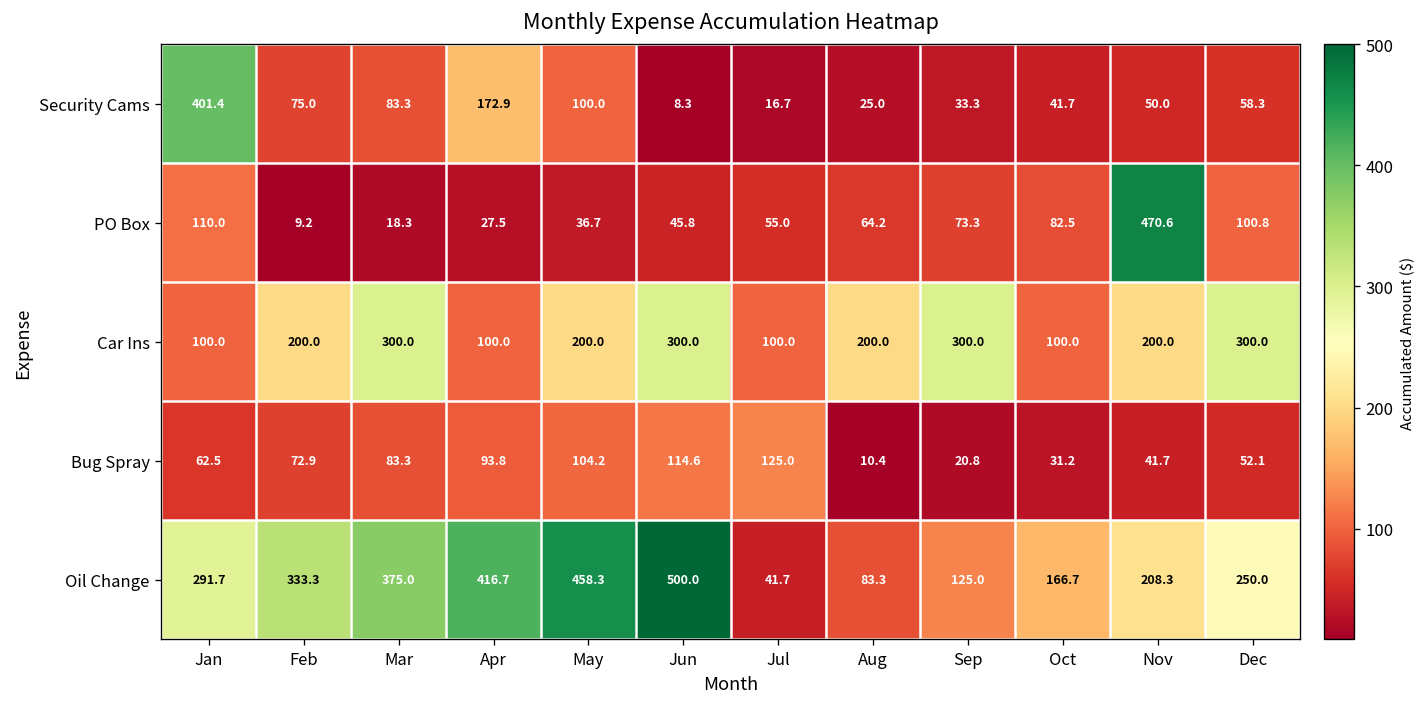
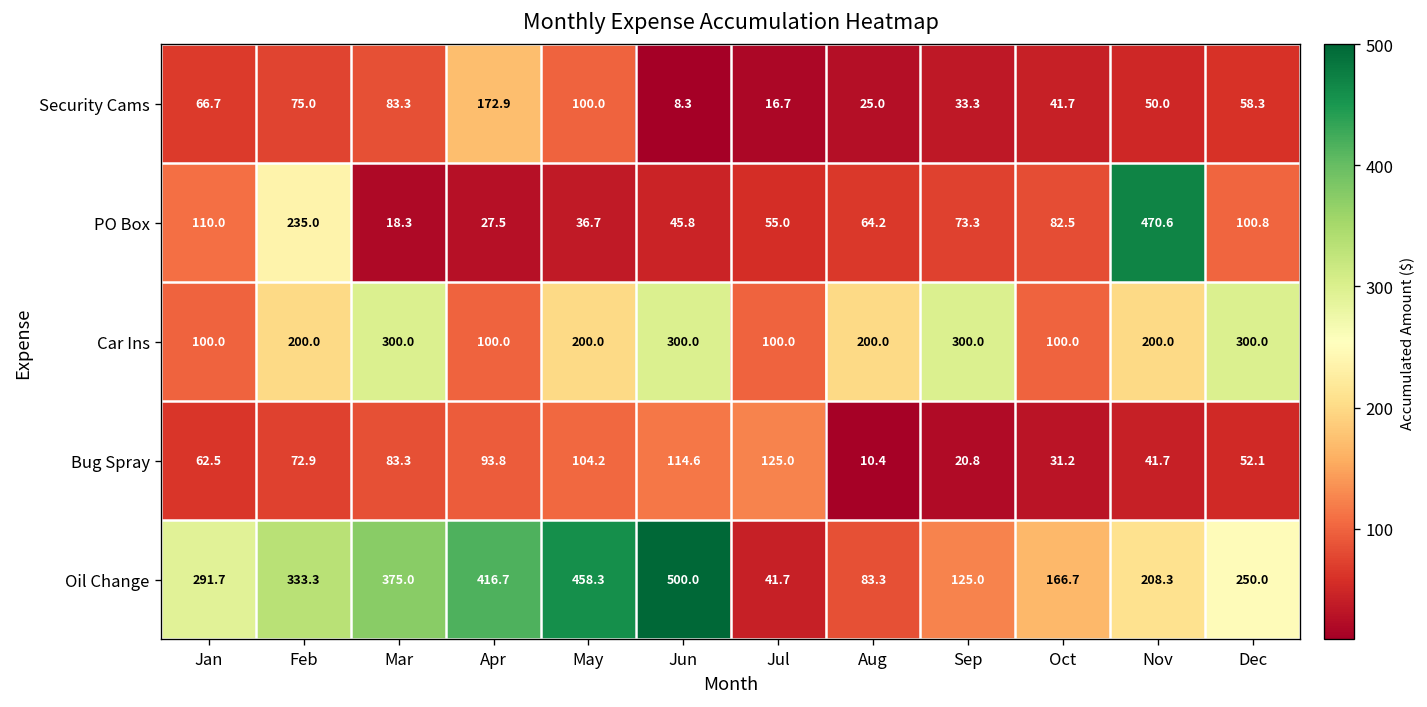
Security Cams, Jan: 401.4 -> 66.7
PO Box, Feb: 9.2 -> 235.0
